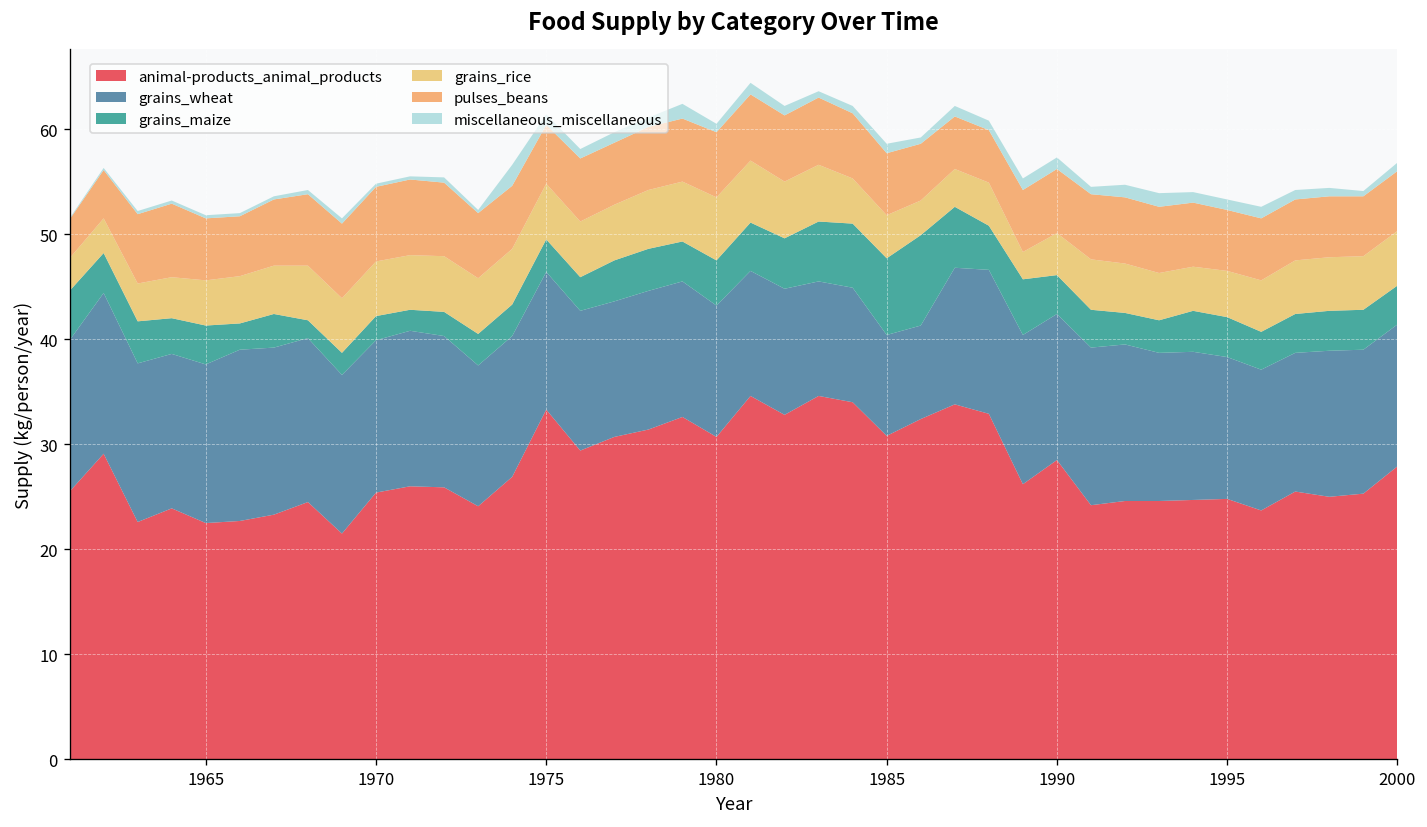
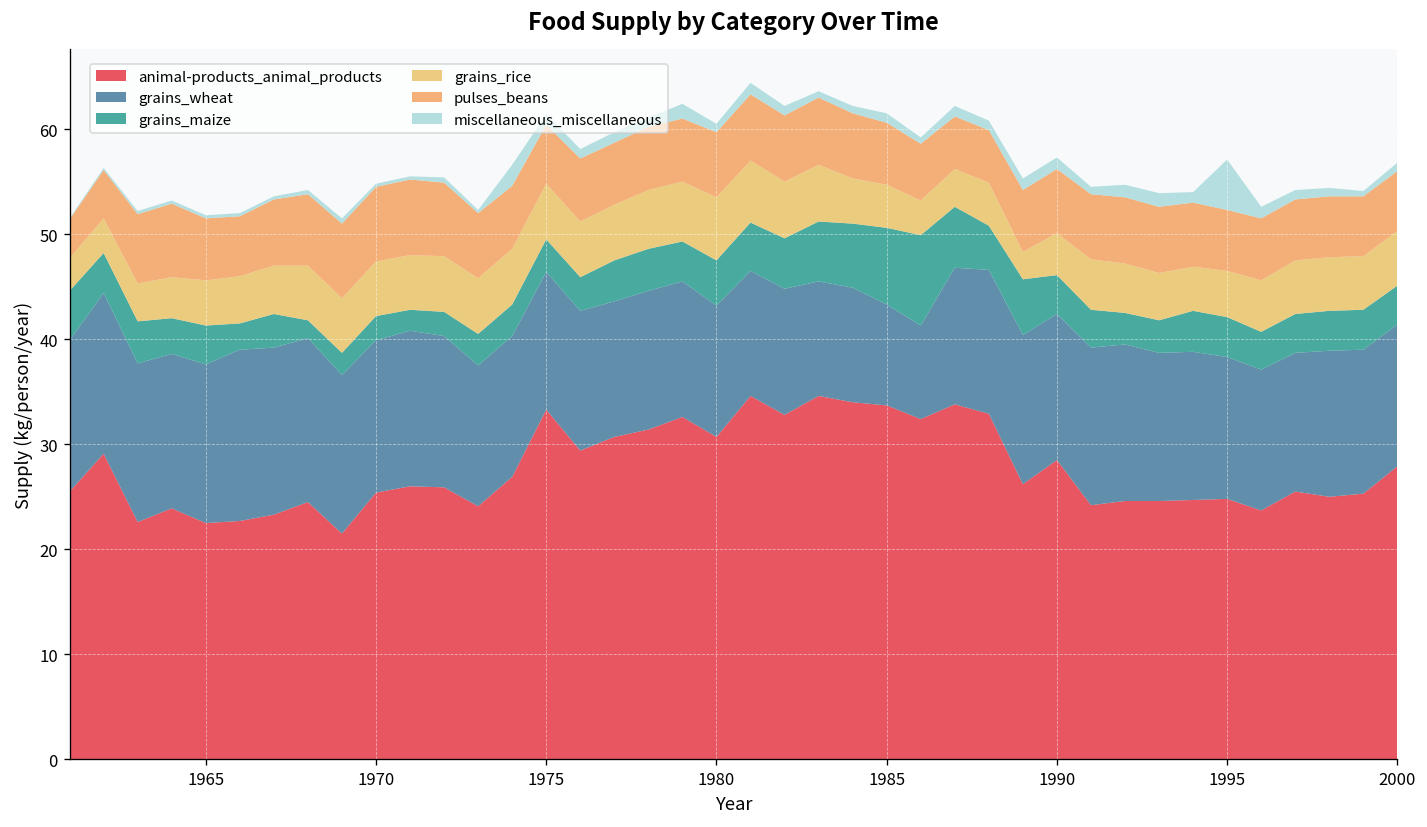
animal-products_animal_products, 1985: 31 -> 34
miscellaneous_miscellaneous, 1995: 1 -> 5
